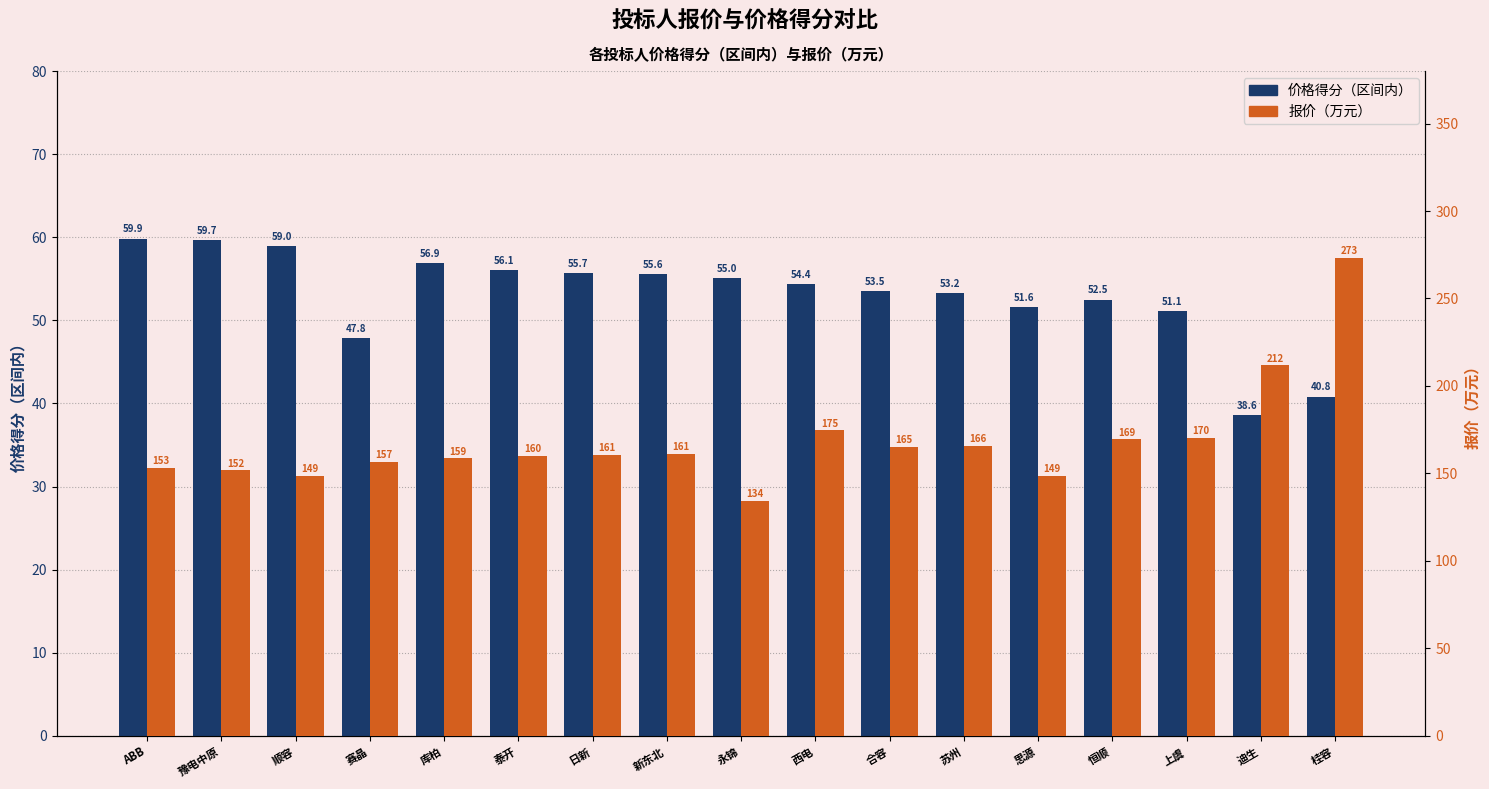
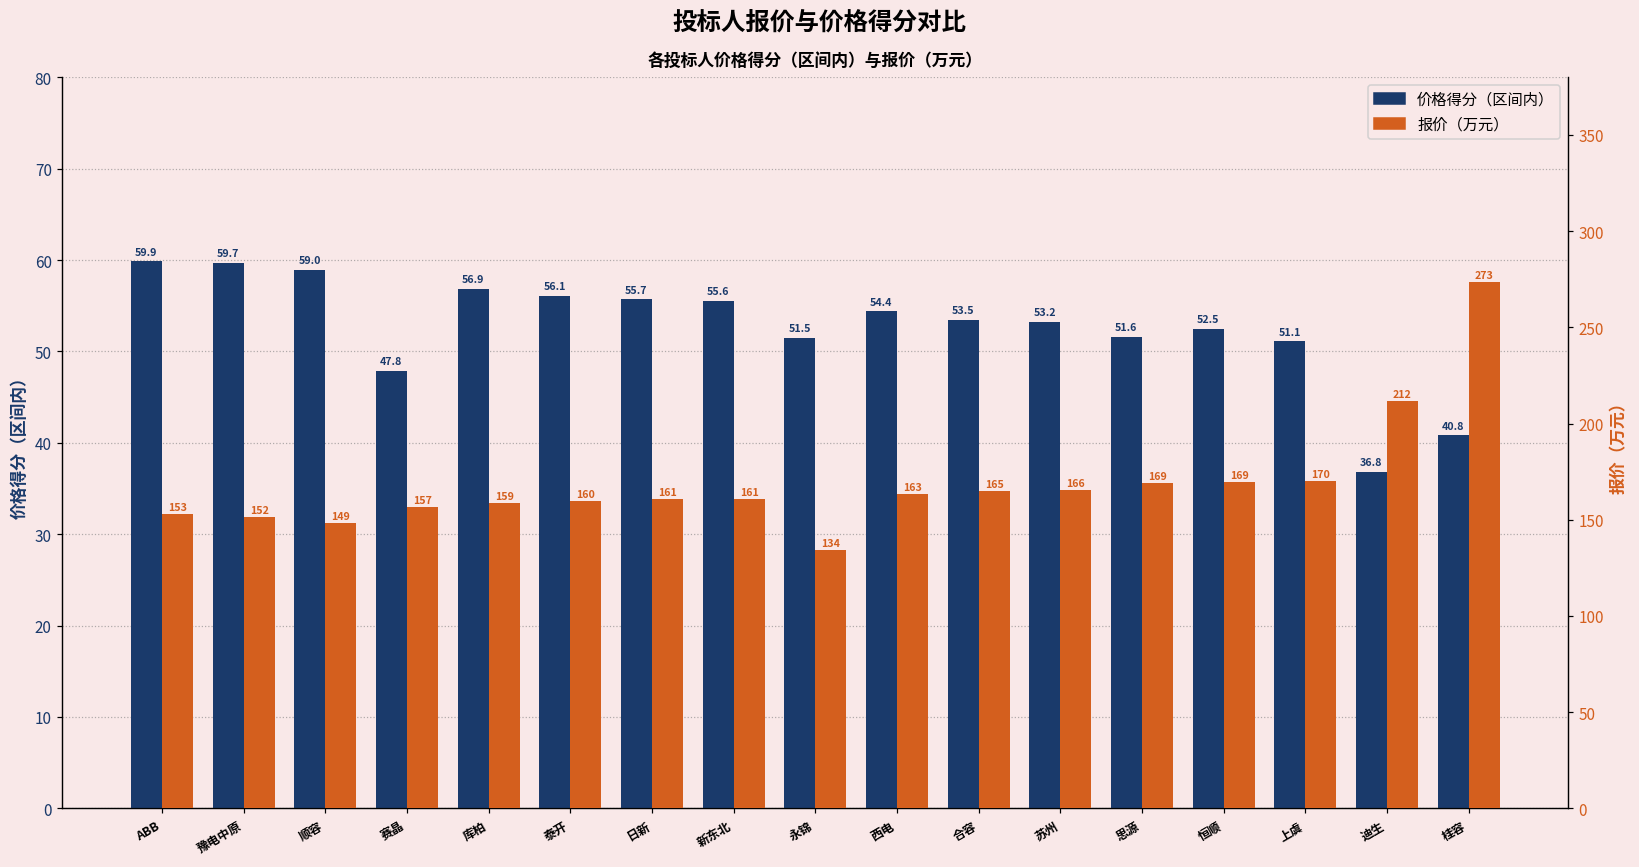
价格得分（区间内）, 永锦: 55.0 -> 51.5
价格得分（区间内）, 迪生: 38.6 -> 36.8
报价（万元）, 西电: 175 -> 163
报价（万元）, 思源: 149 -> 169
